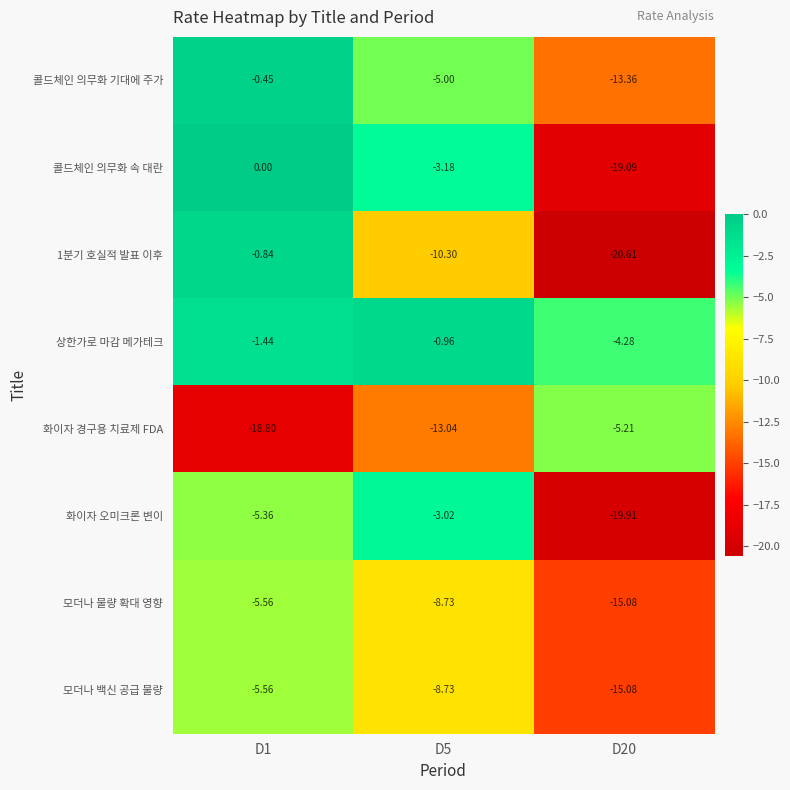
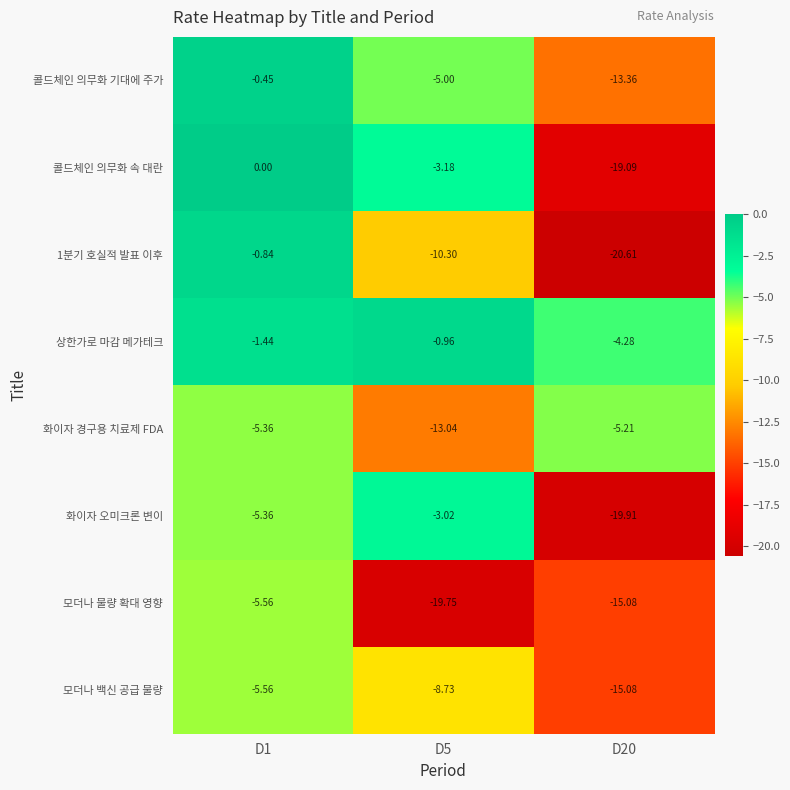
화이자 경구용 치료제 FDA, D1: -18.80 -> -5.36
모더나 물량 확대 영향, D5: -8.73 -> -19.75
